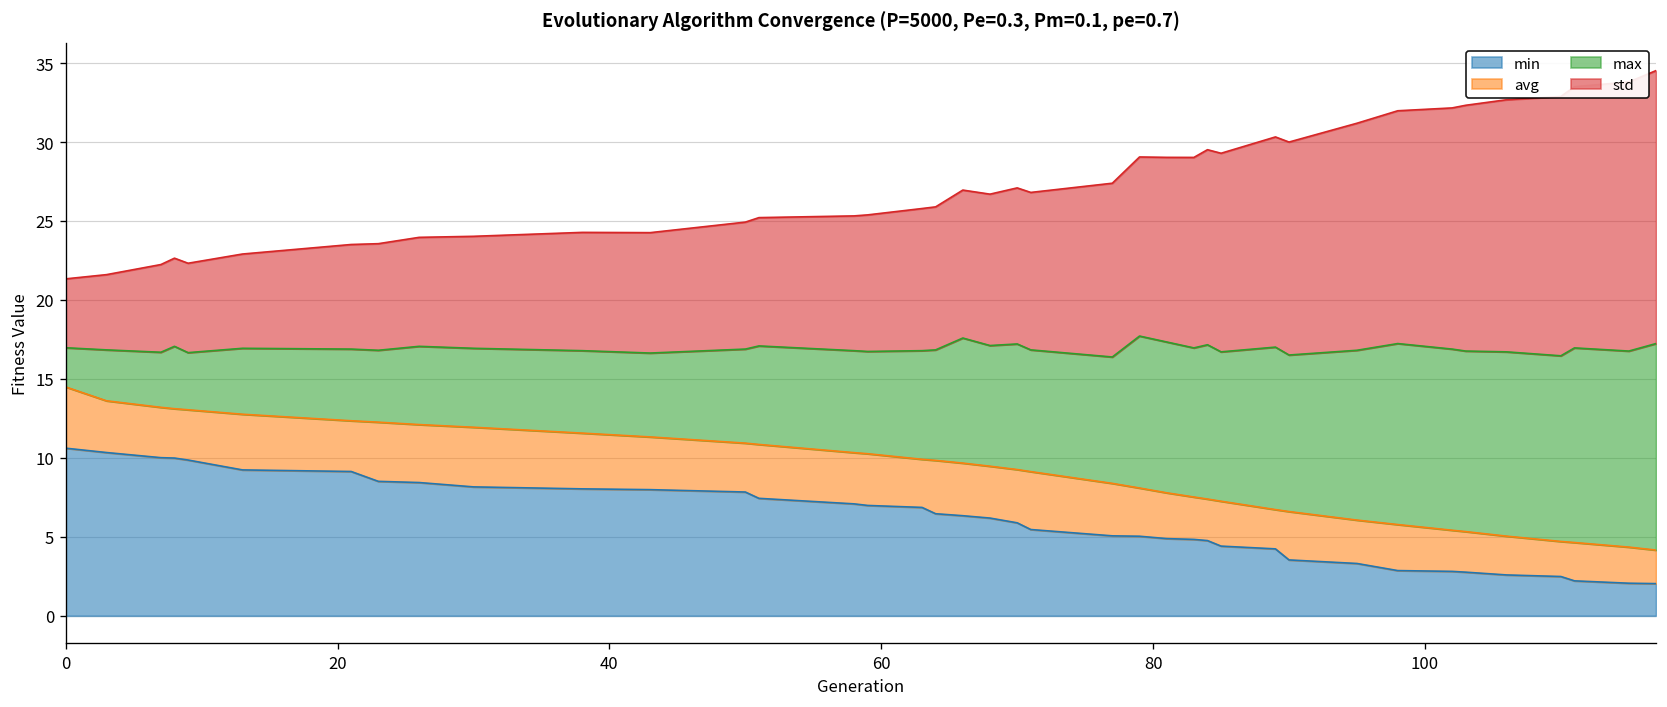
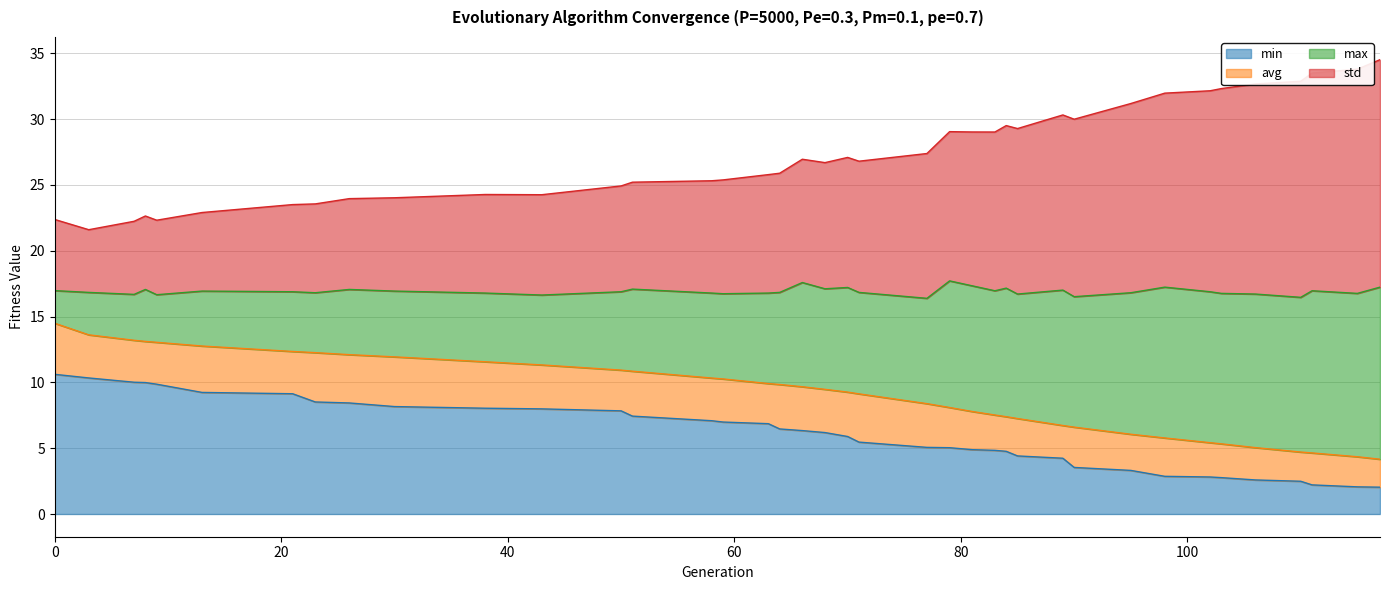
std, 0: 4.4 -> 5.4
